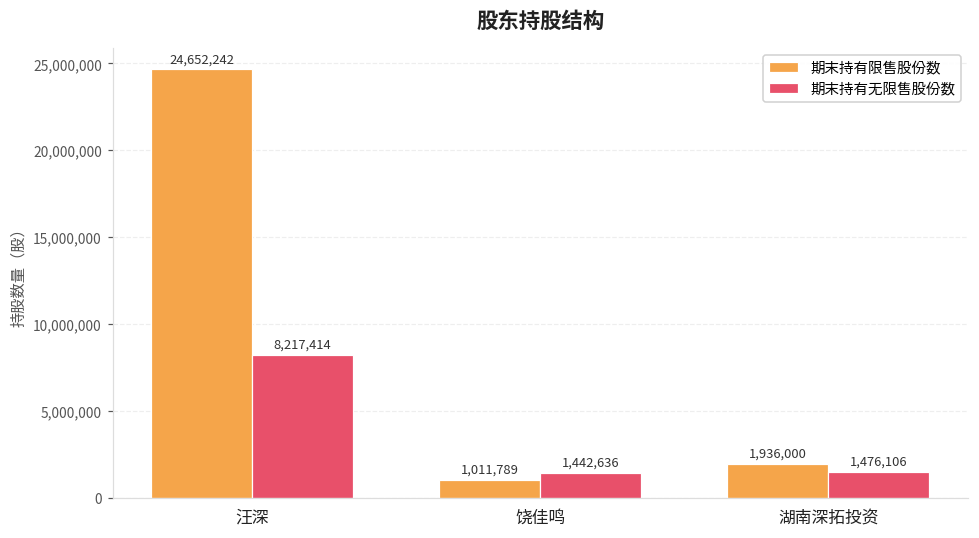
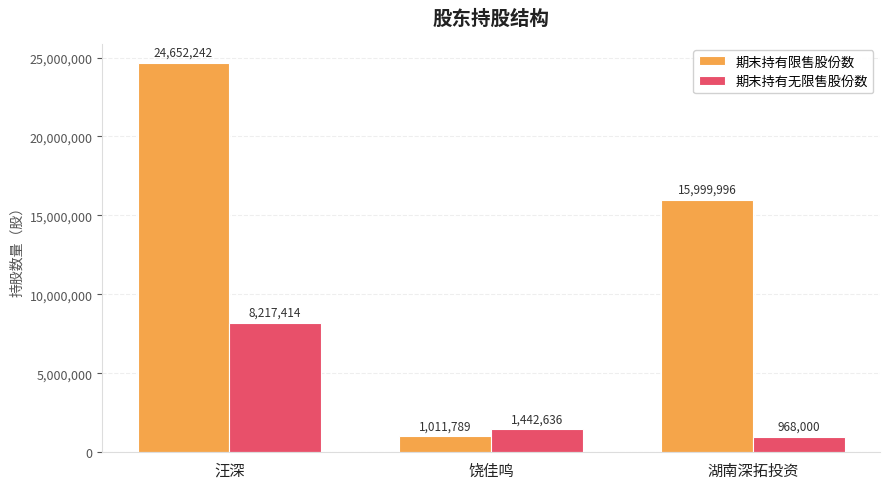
期末持有限售股份数, 湖南深拓投资: 1,936,000 -> 15,999,996
期末持有无限售股份数, 湖南深拓投资: 1,476,106 -> 968,000
